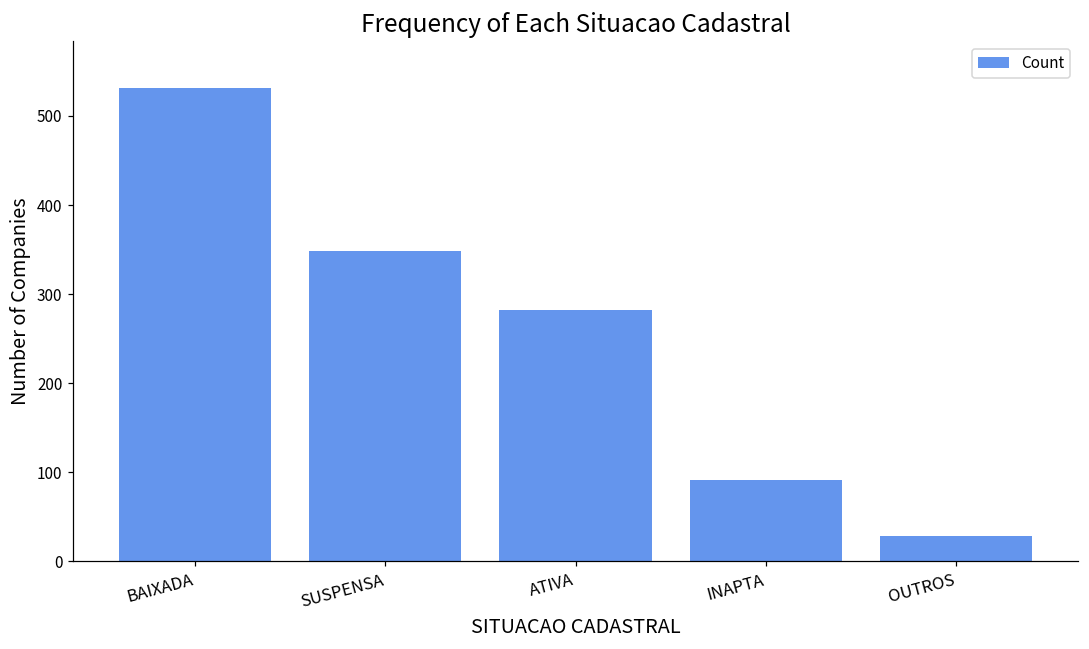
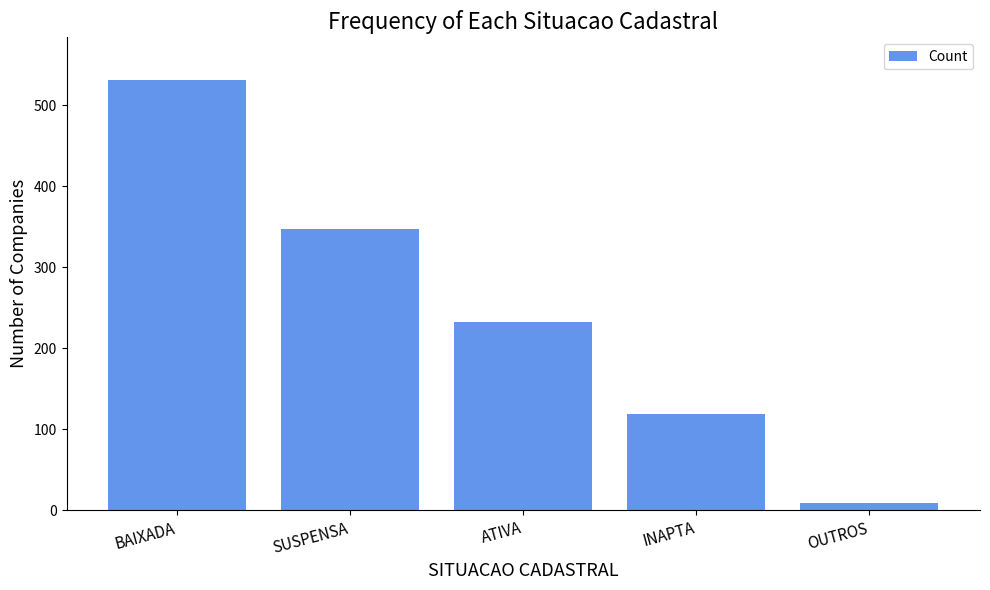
ATIVA: 280 -> 230
INAPTA: 90 -> 120
OUTROS: 30 -> 10
